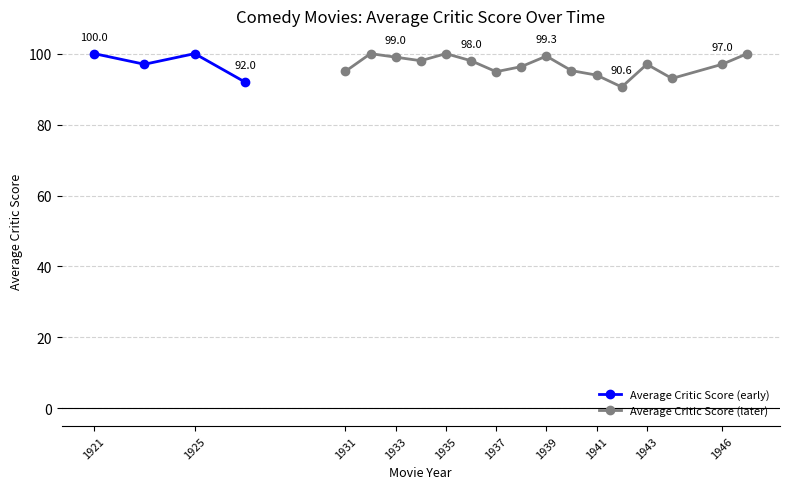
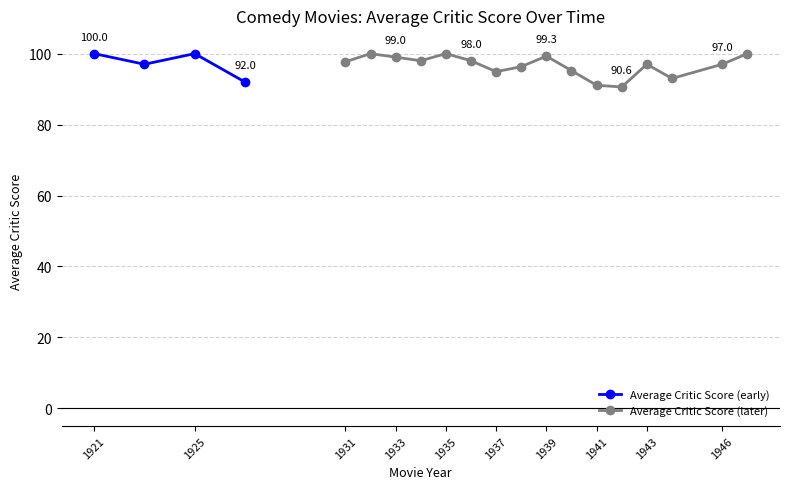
Average Critic Score (later), 1931: 95 -> 98
Average Critic Score (later), 1941: 94 -> 91
